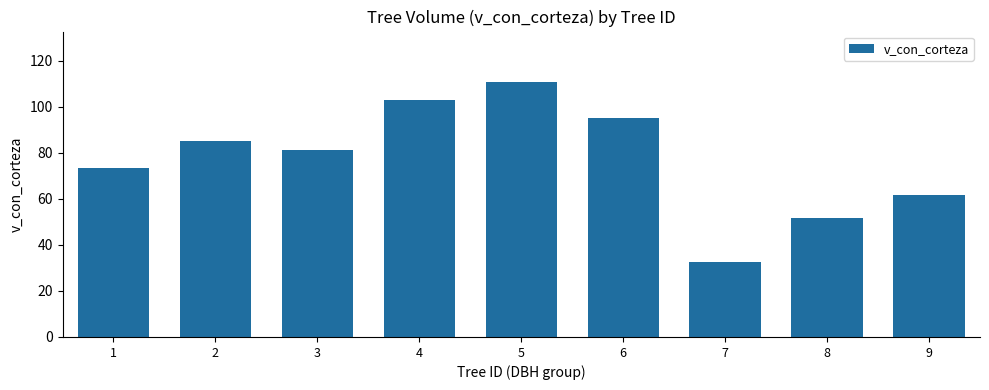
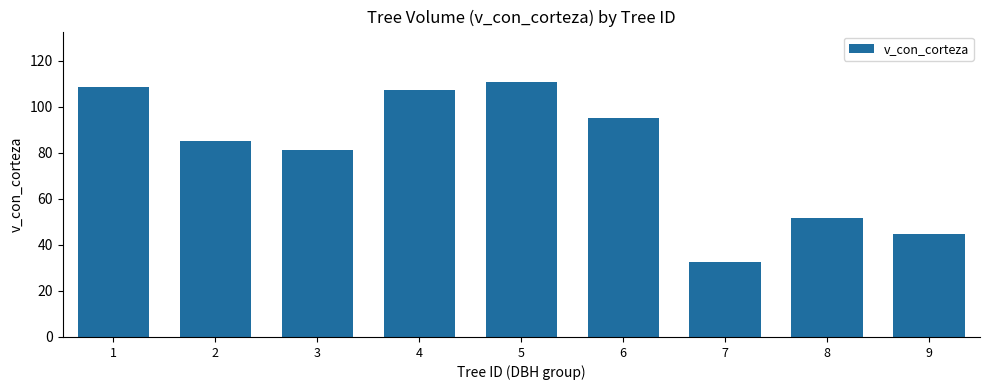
1: 73 -> 109
4: 103 -> 107
9: 62 -> 45
